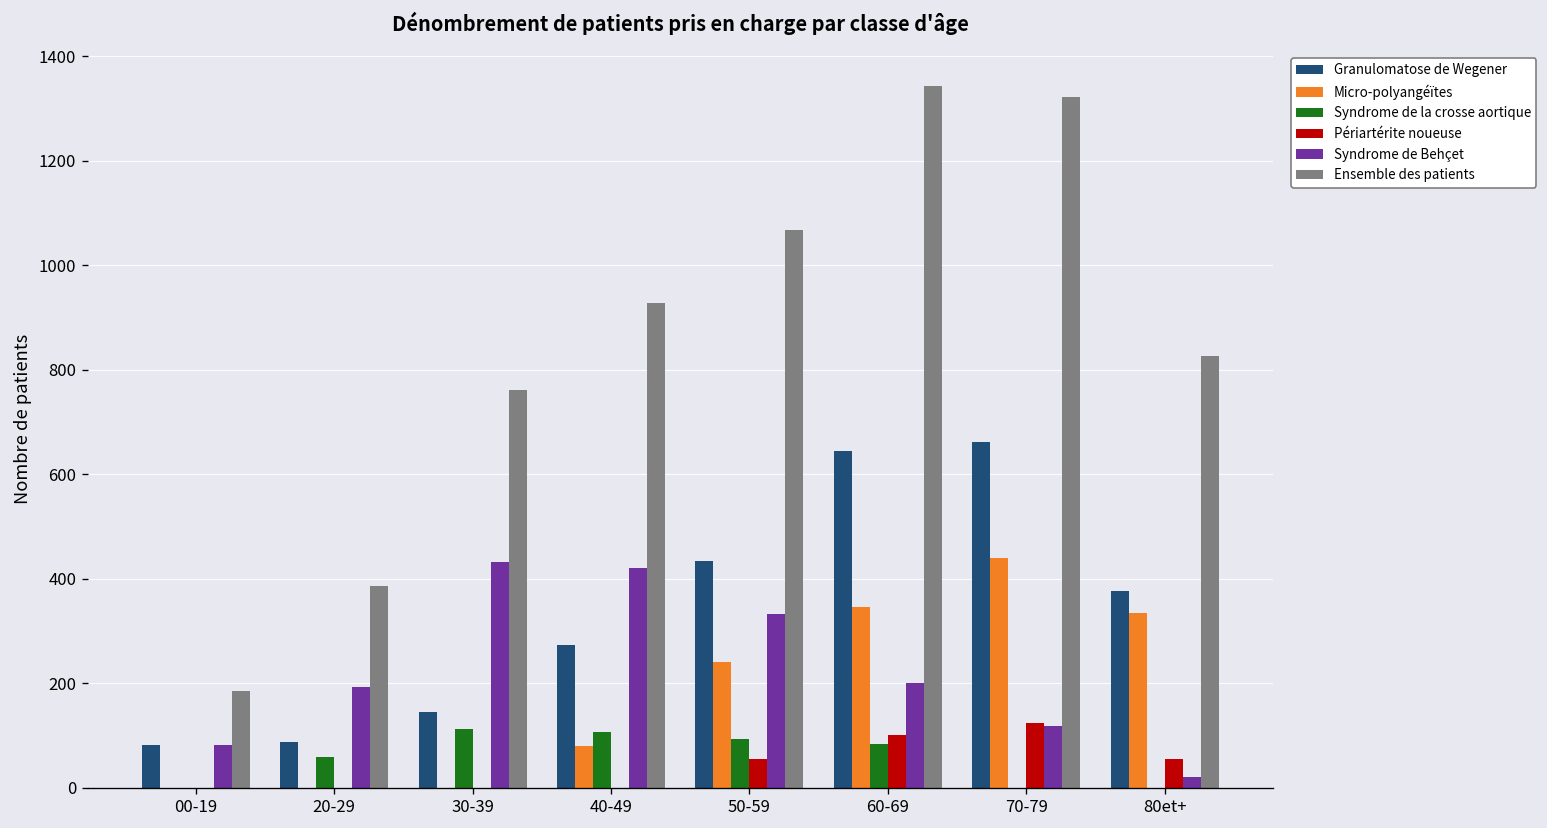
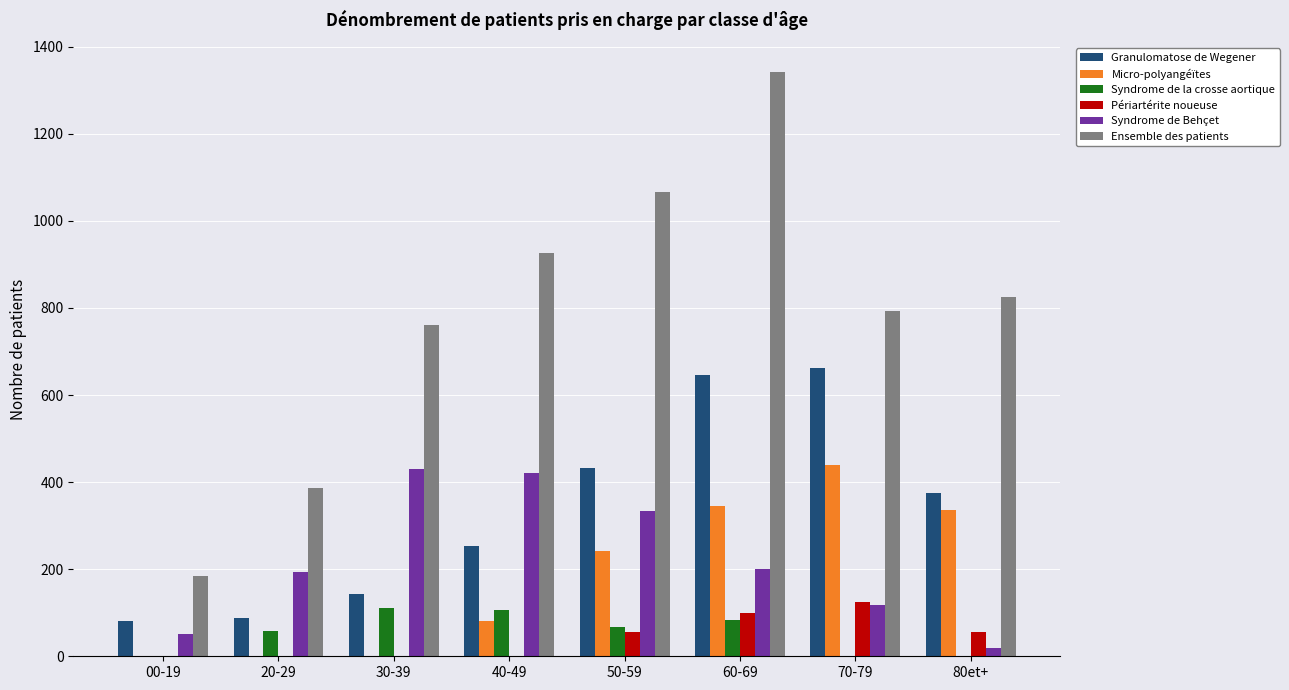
Syndrome de Behçet, 00-19: 80 -> 50
Granulomatose de Wegener, 40-49: 270 -> 250
Syndrome de la crosse aortique, 50-59: 90 -> 70
Ensemble des patients, 70-79: 1320 -> 790
